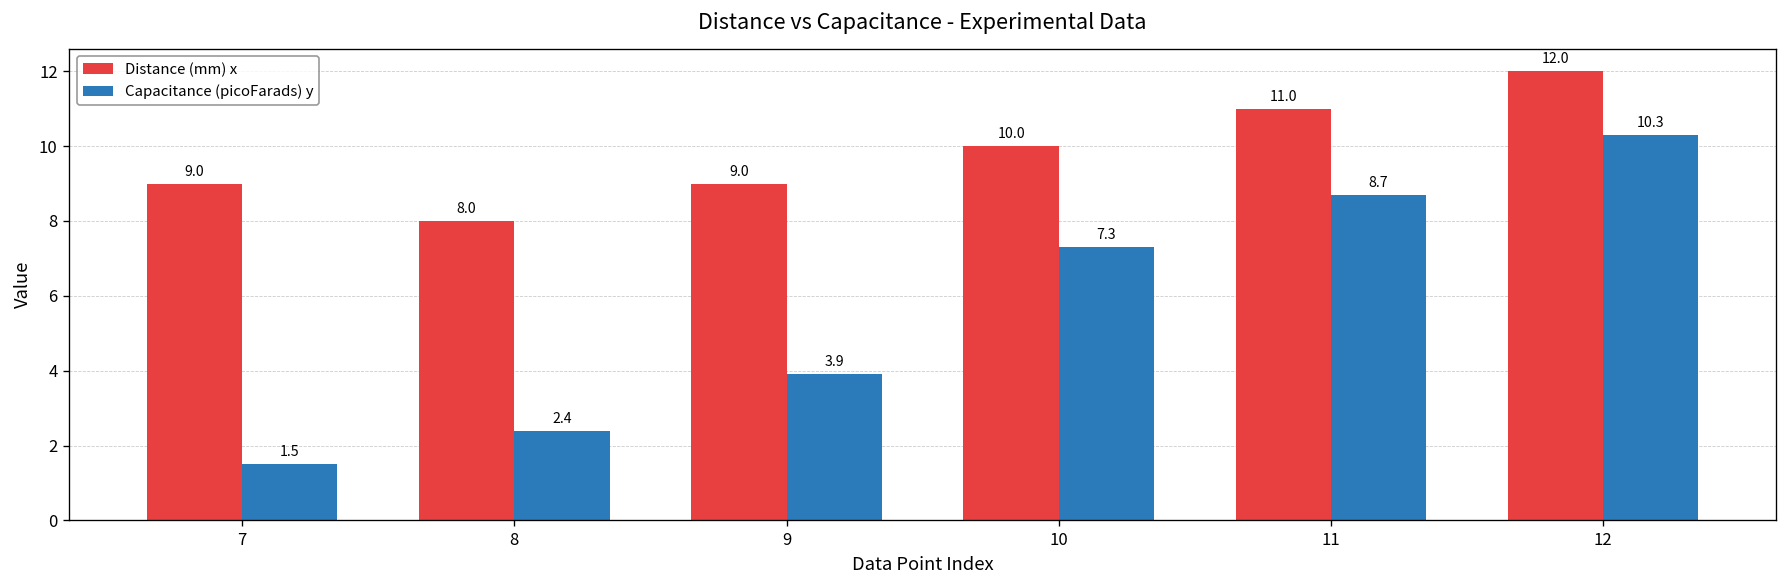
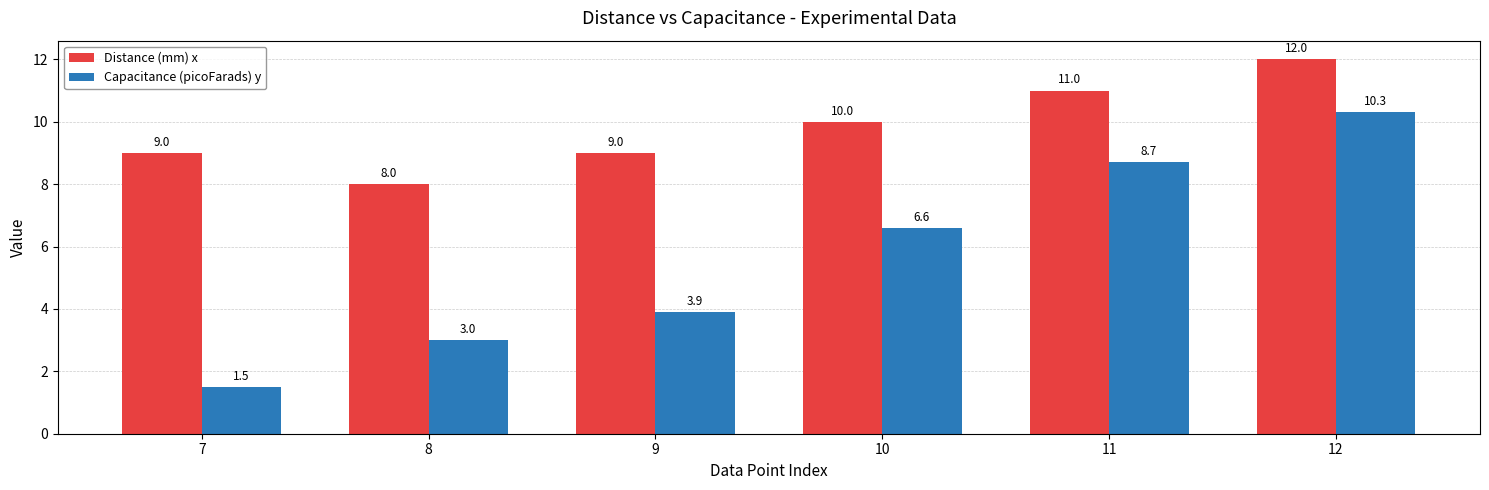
Capacitance (picoFarads) y, 8: 2.4 -> 3.0
Capacitance (picoFarads) y, 10: 7.3 -> 6.6
